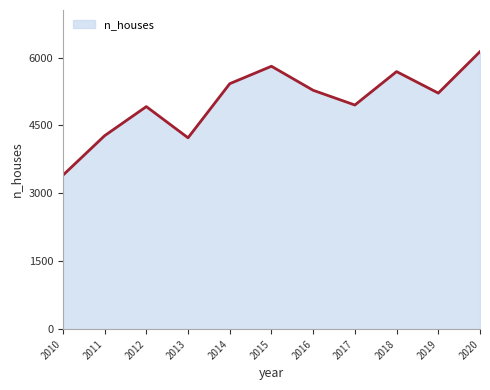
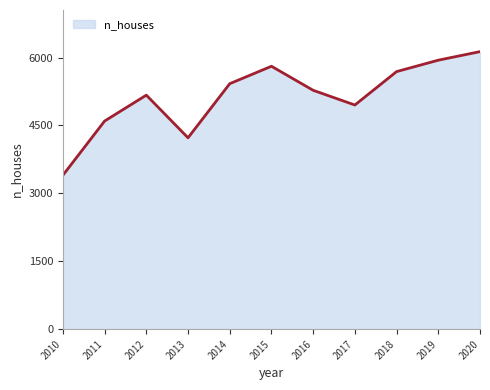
2011: 4300 -> 4600
2012: 4900 -> 5200
2019: 5200 -> 5900
